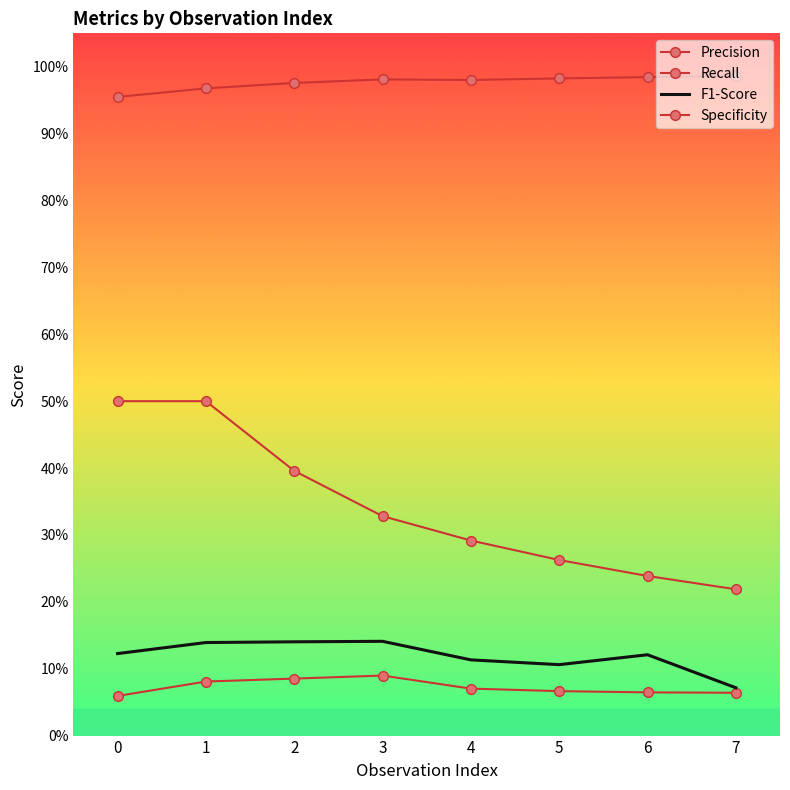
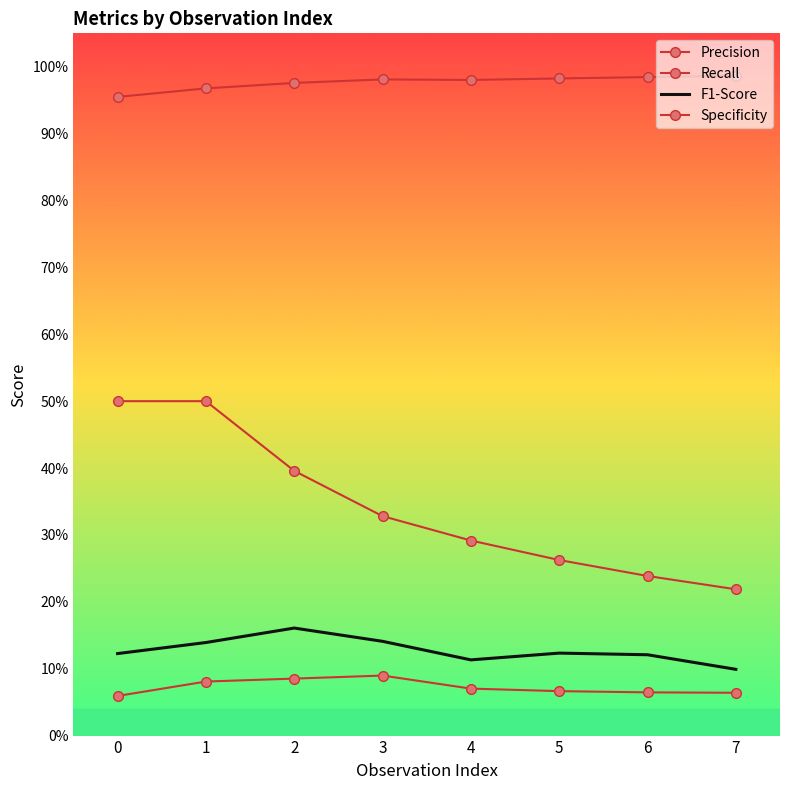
F1-Score, 2: 14% -> 16%
F1-Score, 5: 11% -> 12%
F1-Score, 7: 7% -> 10%
